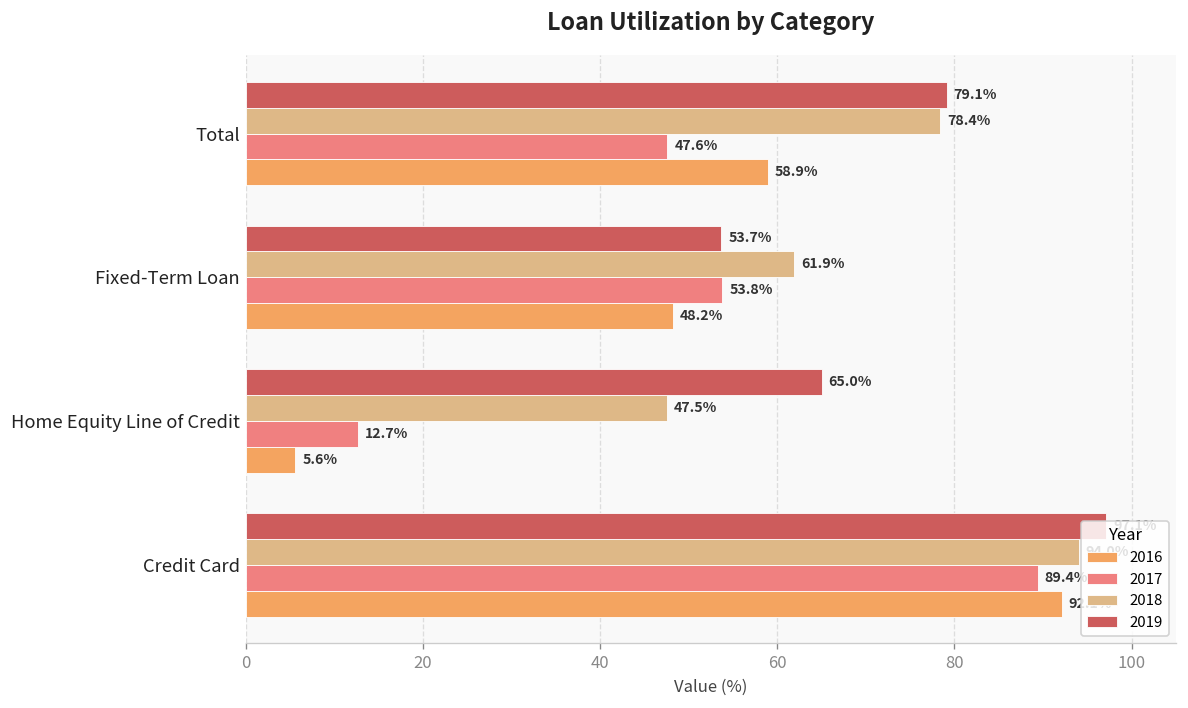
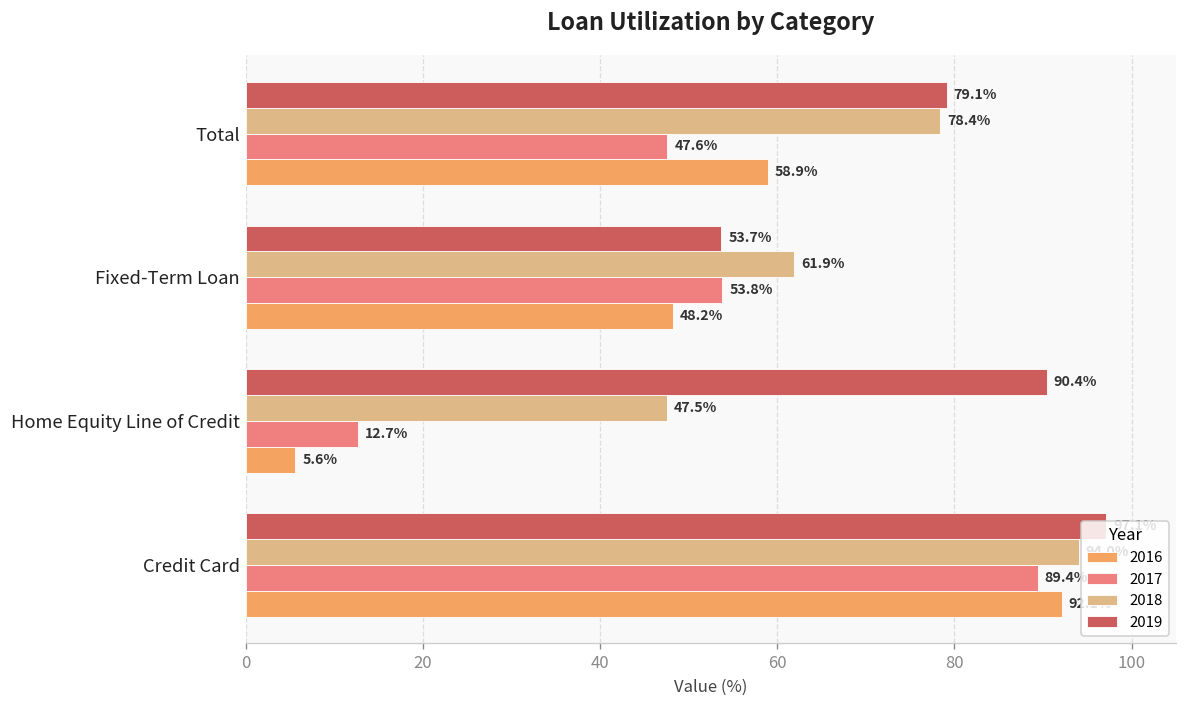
2019, Home Equity Line of Credit: 65.0% -> 90.4%
